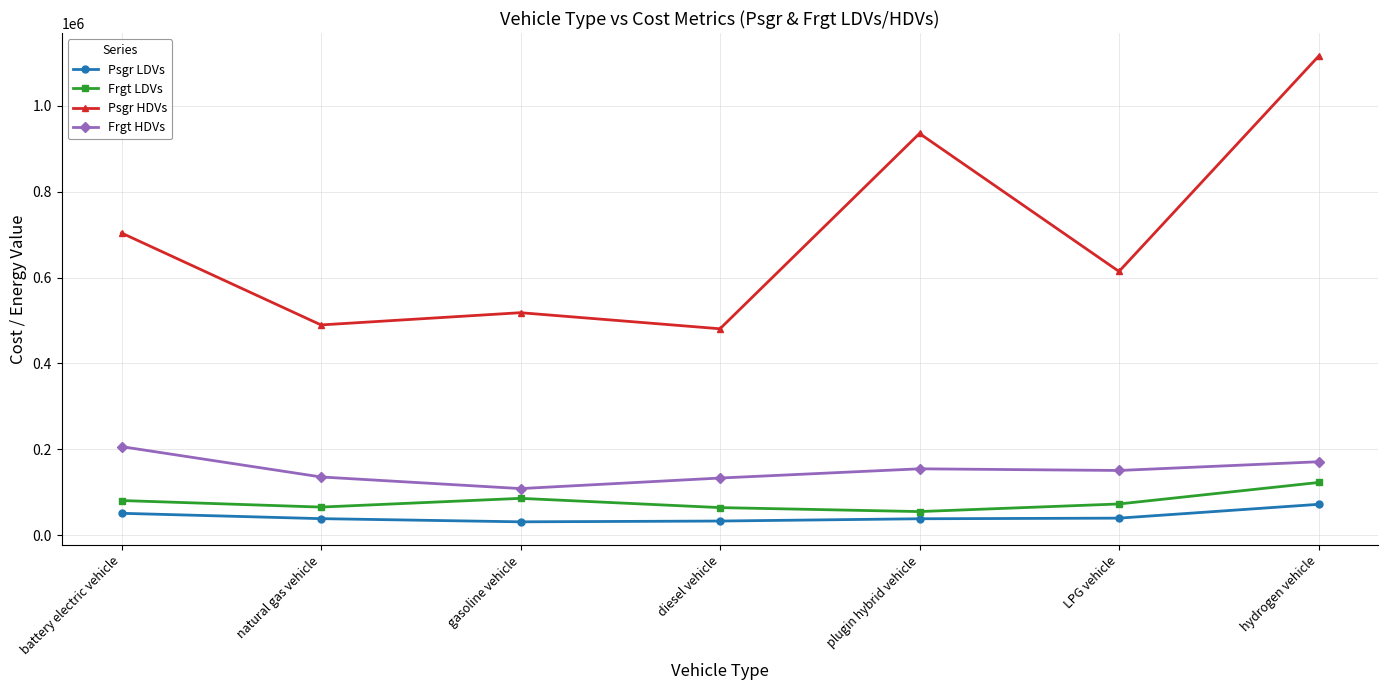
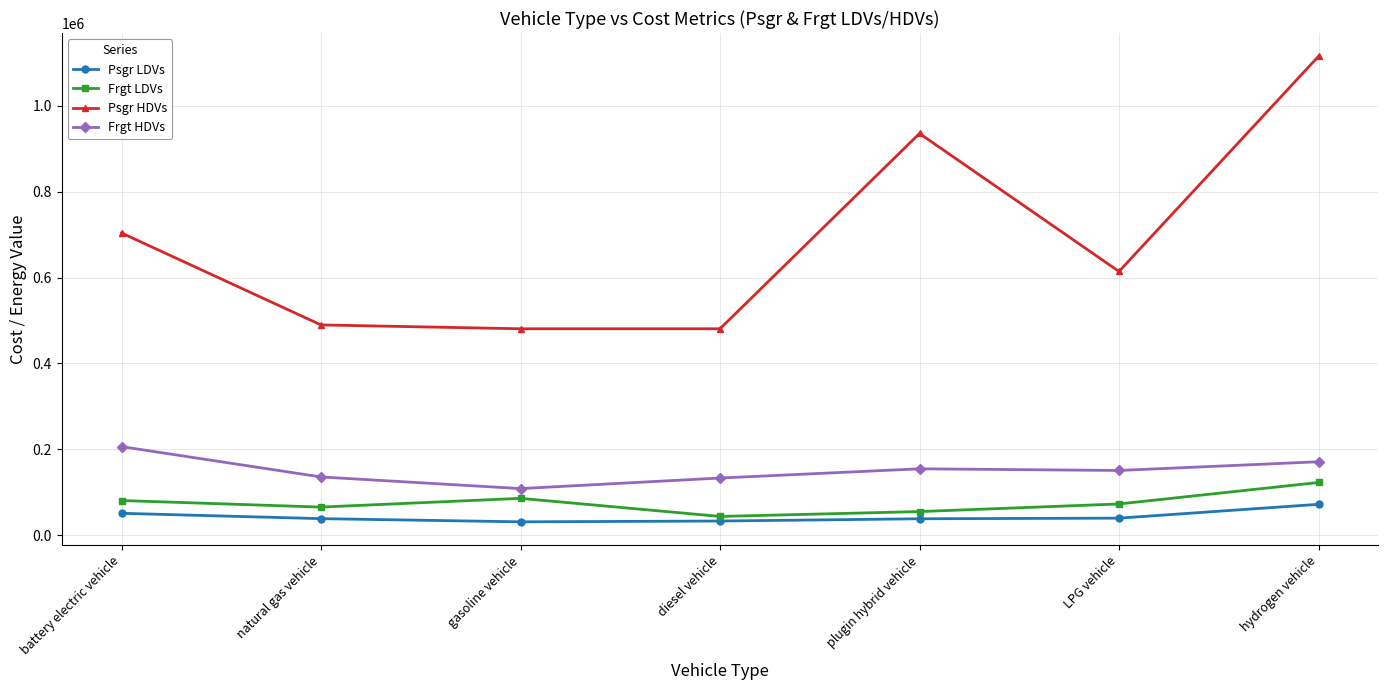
Psgr HDVs, gasoline vehicle: 520000 -> 480000
Frgt LDVs, diesel vehicle: 60000 -> 40000
